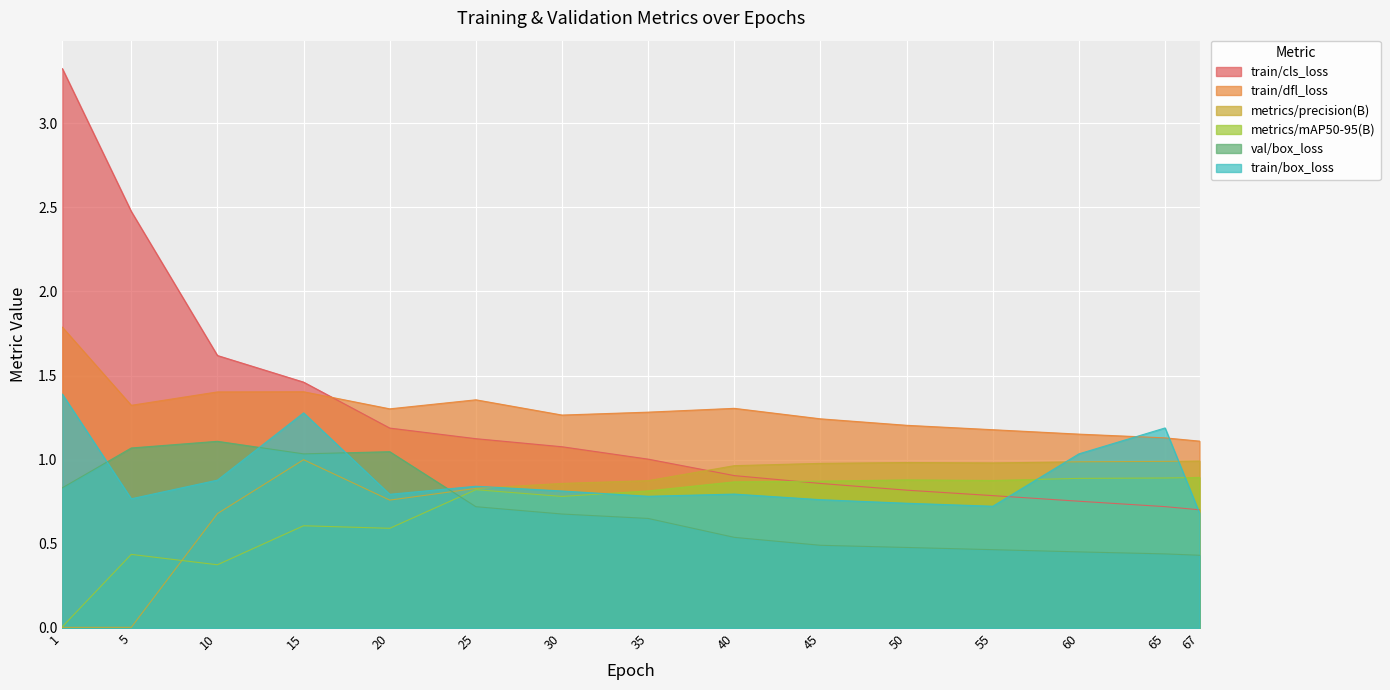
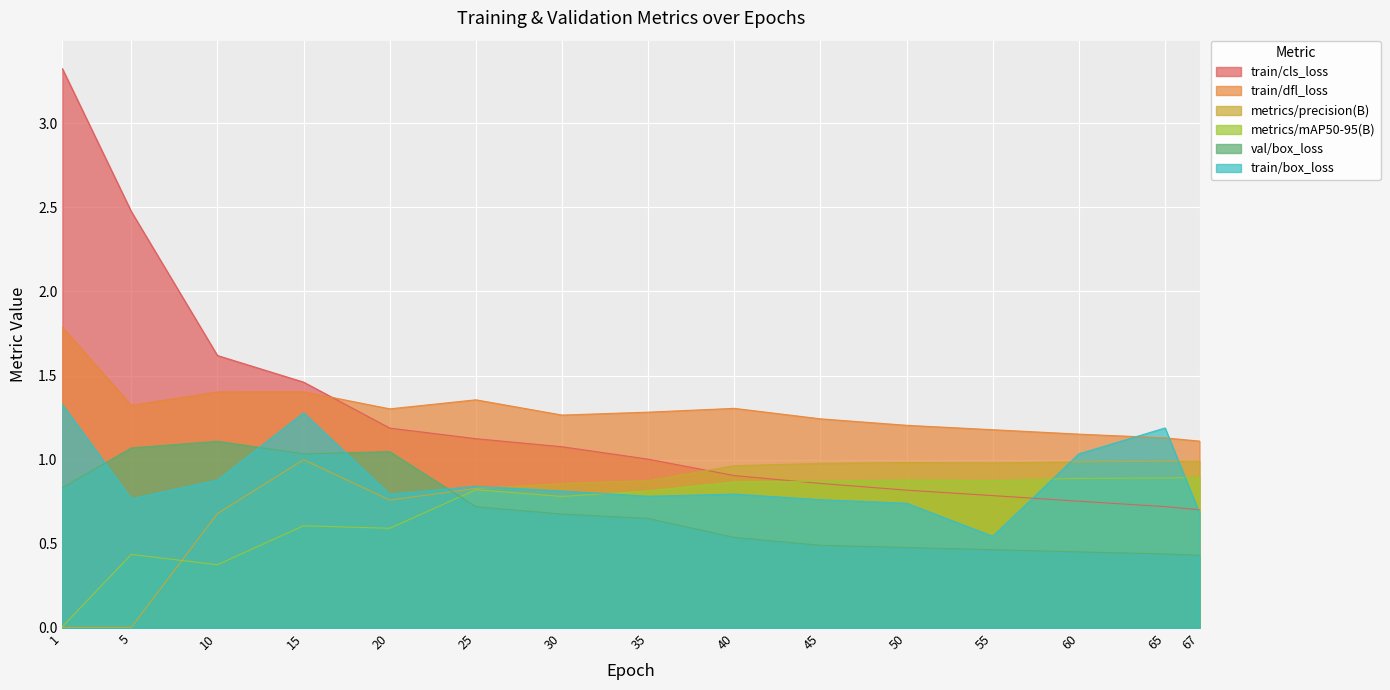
train/box_loss, 1: 1.39 -> 1.33
train/box_loss, 55: 0.72 -> 0.54
